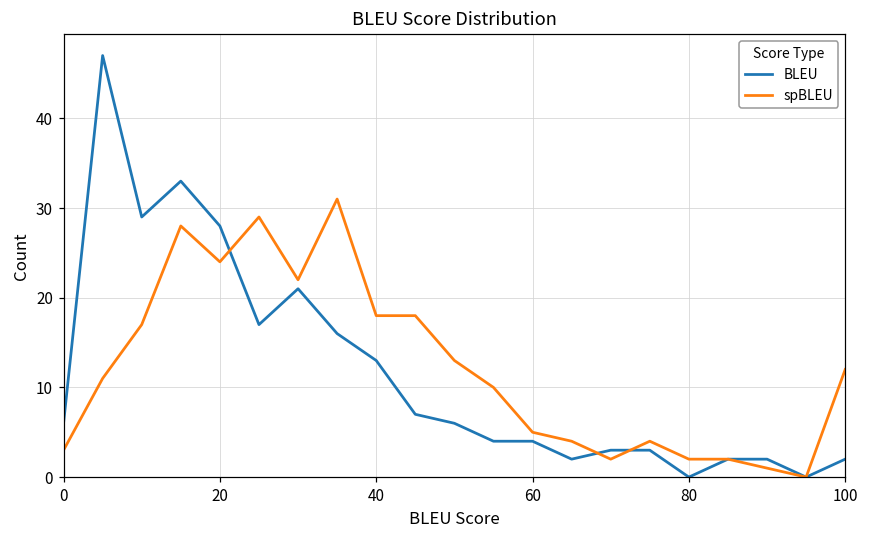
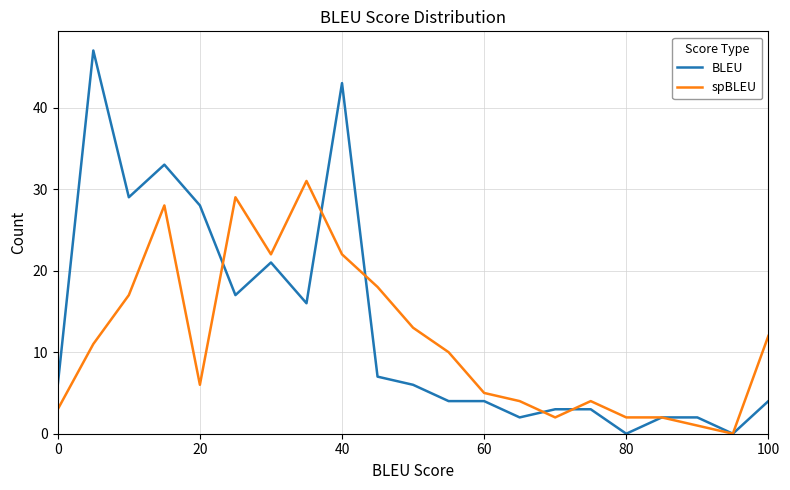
spBLEU, 20: 24 -> 6
BLEU, 40: 13 -> 43
spBLEU, 40: 18 -> 22
BLEU, 100: 2 -> 4
